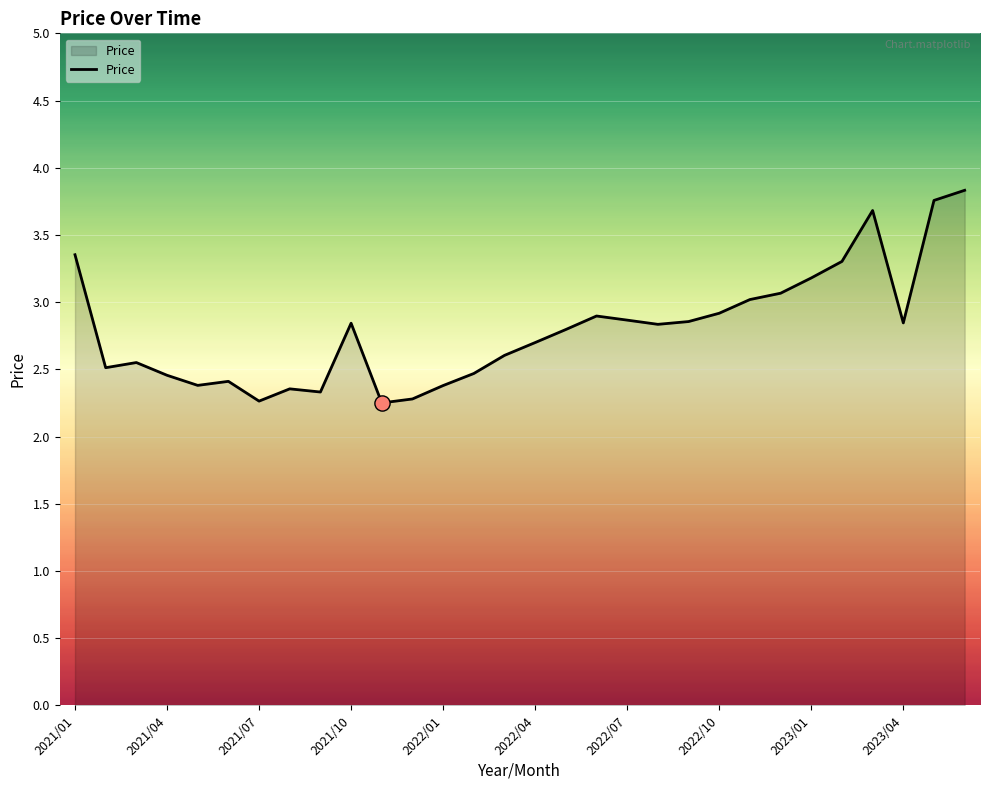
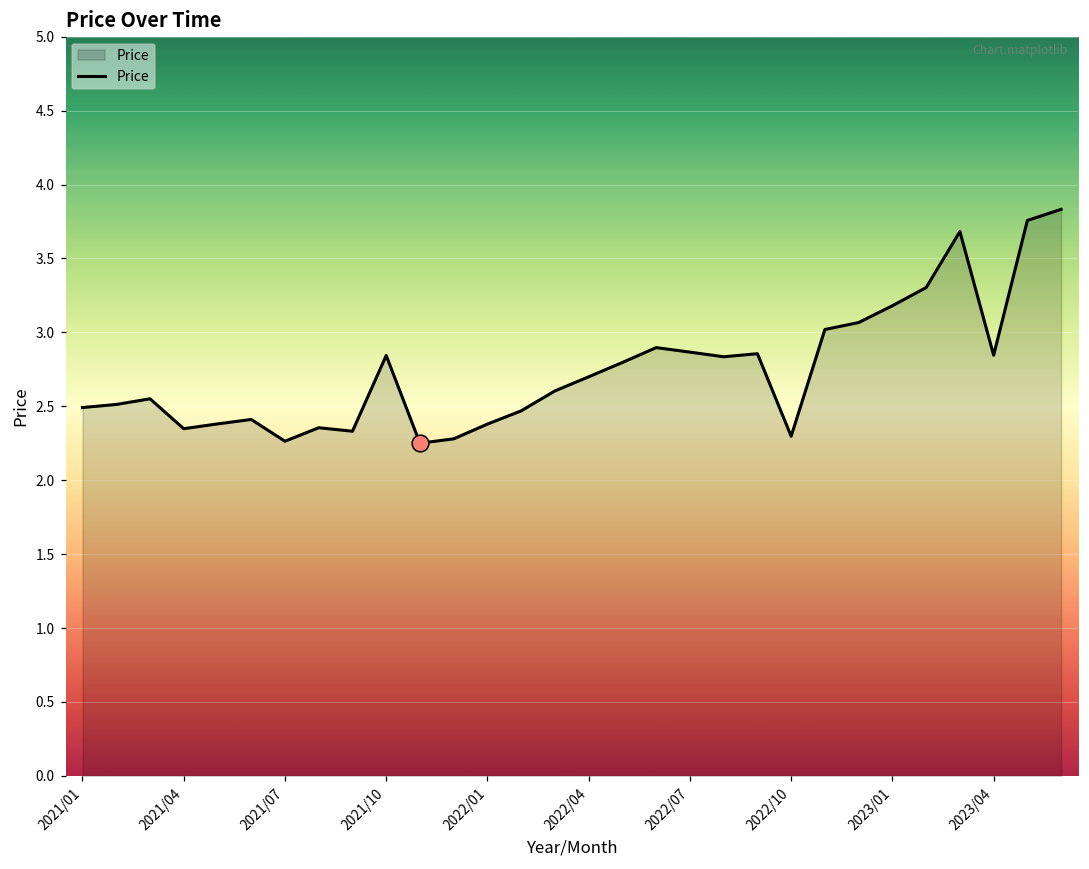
Price, 2021/01: 3.35 -> 2.49
Price, 2021/04: 2.46 -> 2.35
Price, 2022/10: 2.92 -> 2.30
